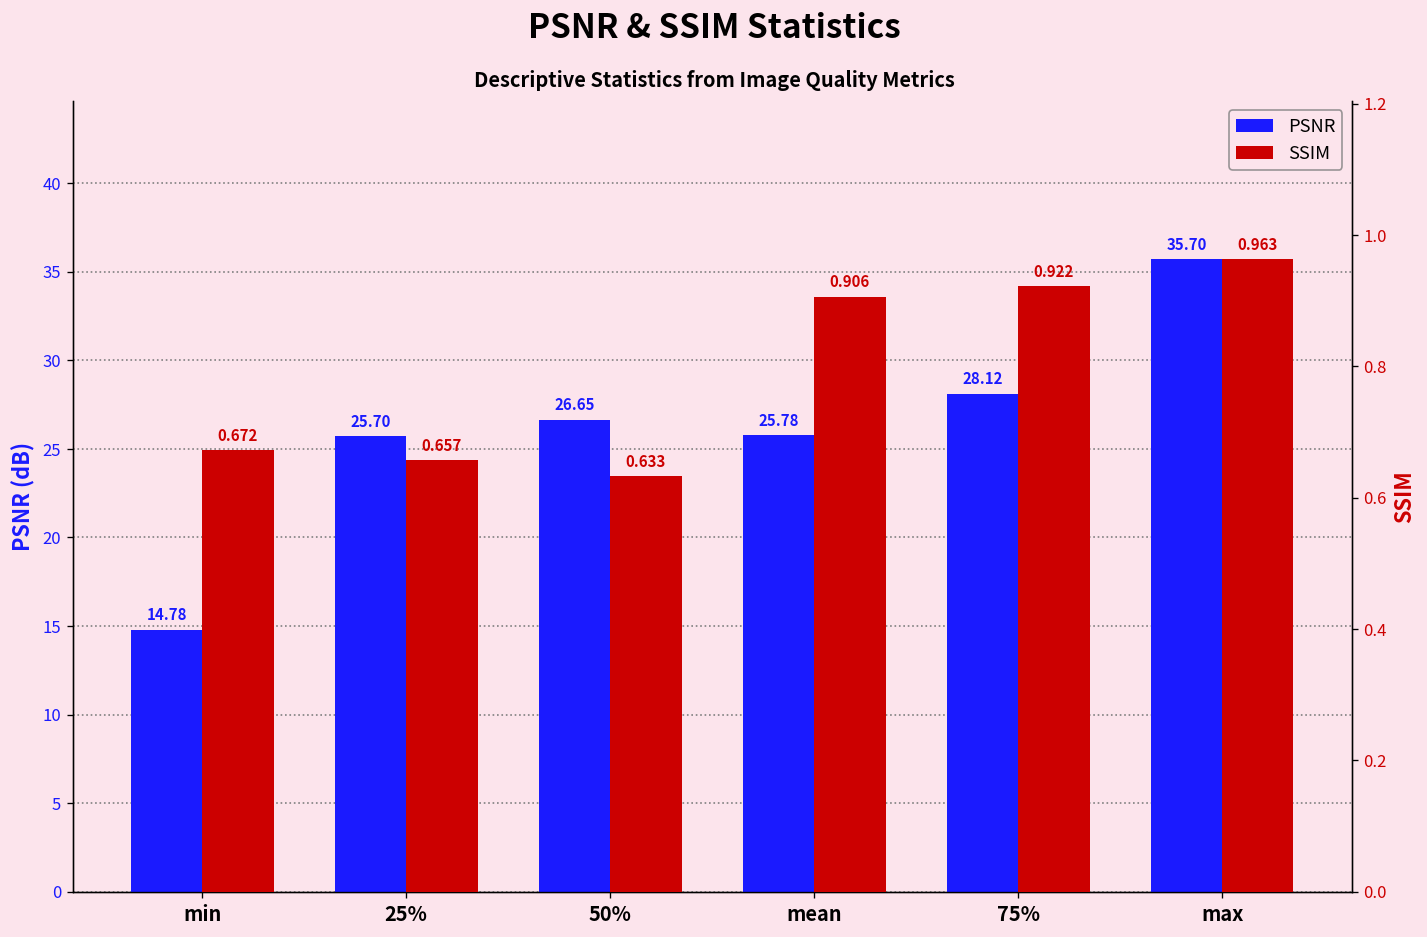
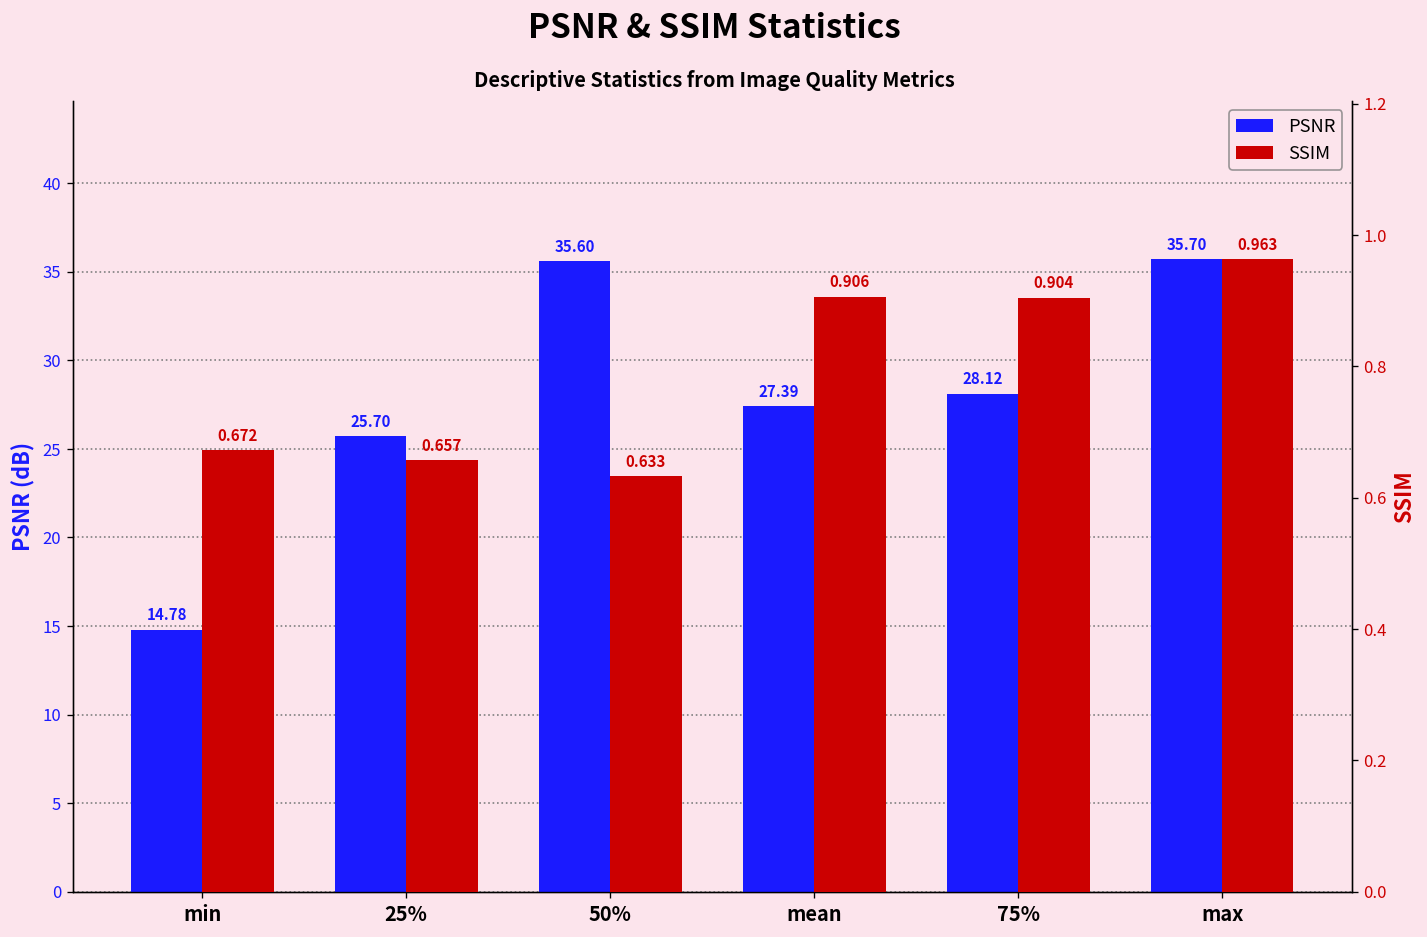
PSNR, 50%: 26.65 -> 35.60
PSNR, mean: 25.78 -> 27.39
SSIM, 75%: 0.922 -> 0.904
